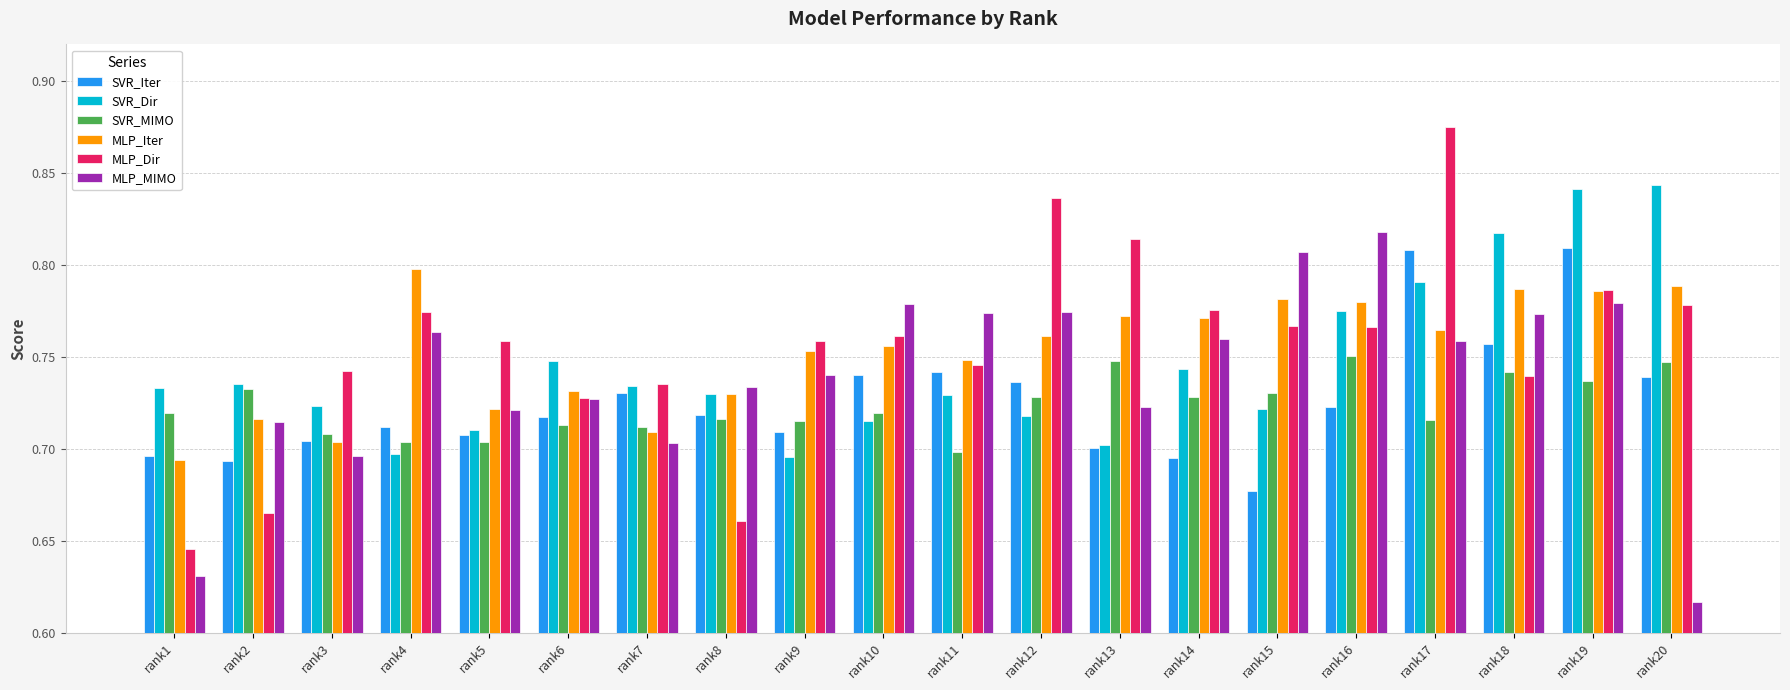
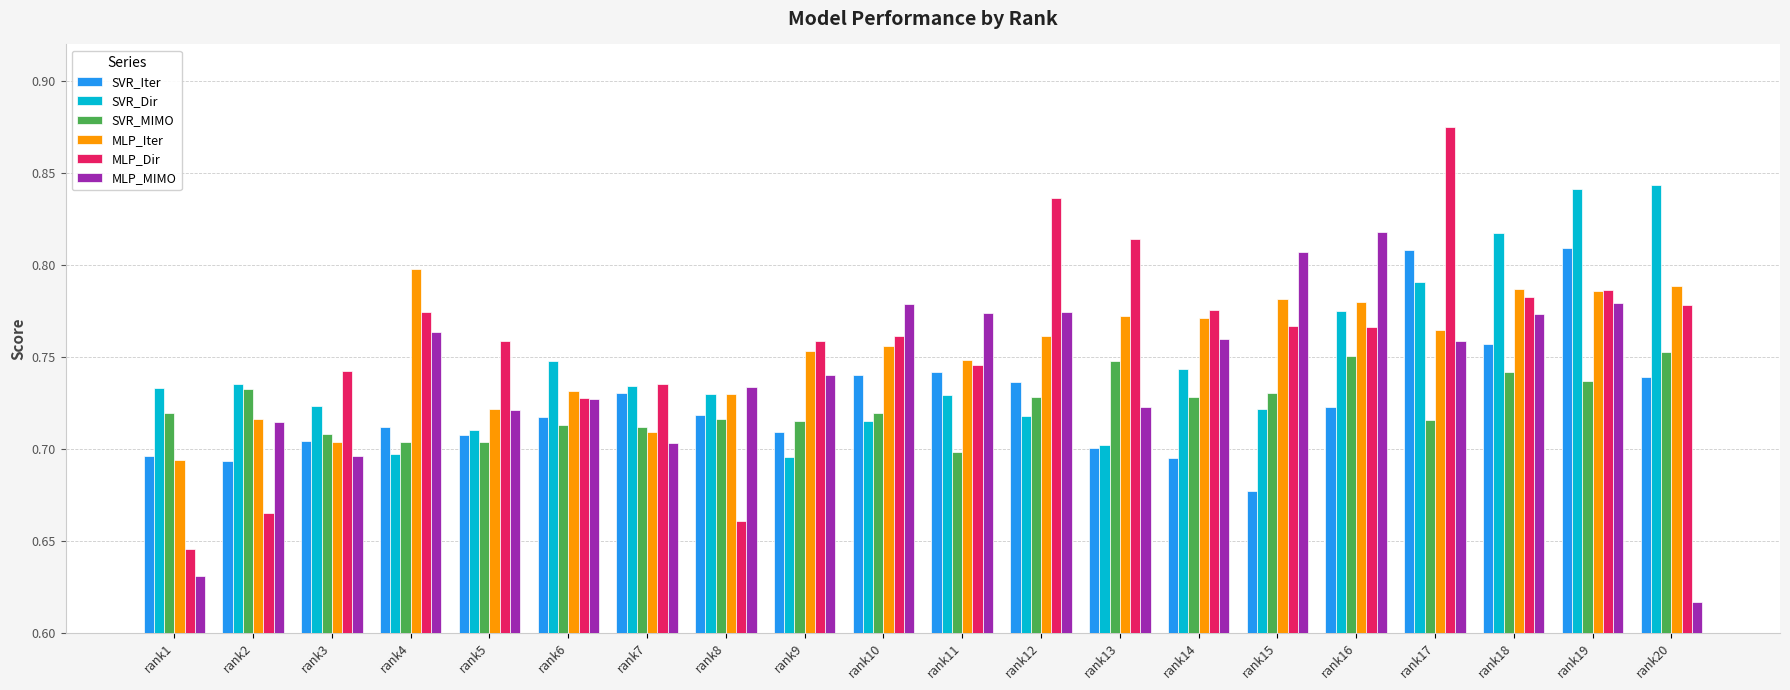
MLP_Dir, rank18: 0.740 -> 0.783
SVR_MIMO, rank20: 0.747 -> 0.753
